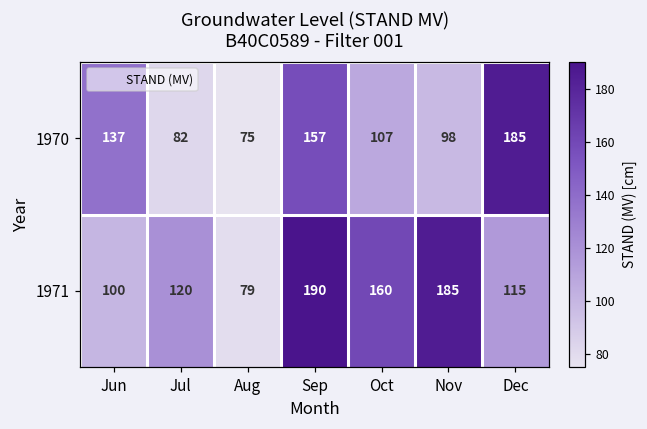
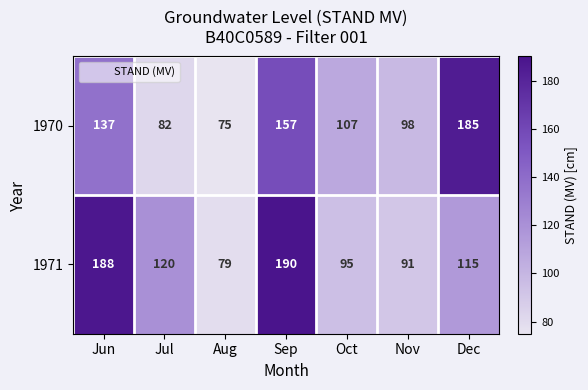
1971, Jun: 100 -> 188
1971, Oct: 160 -> 95
1971, Nov: 185 -> 91
